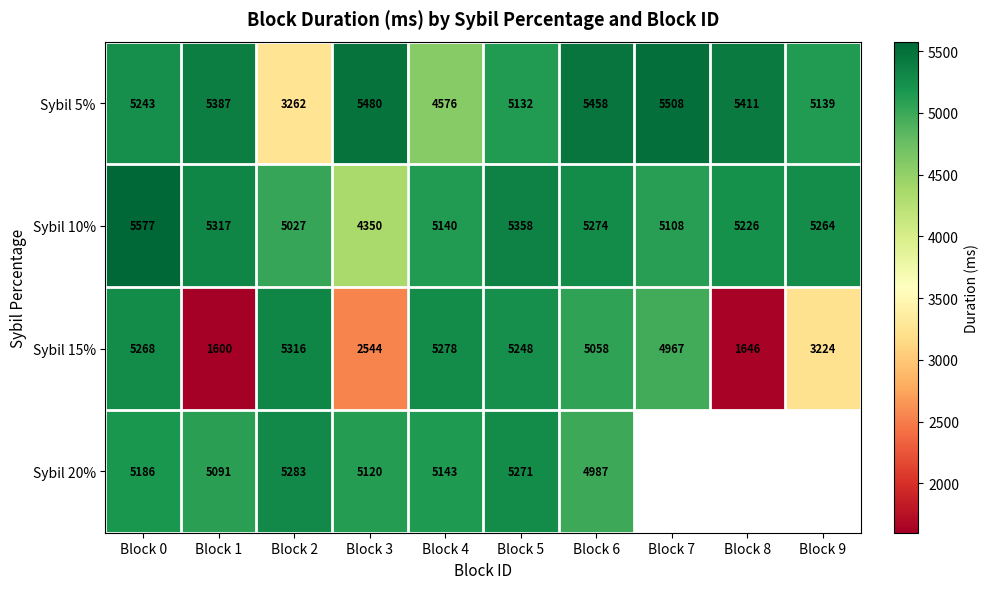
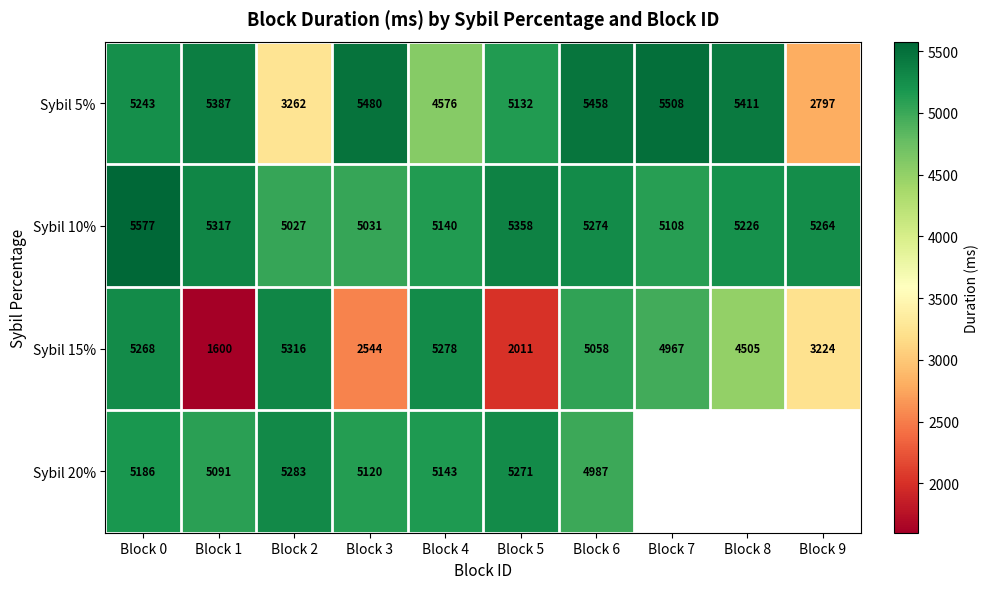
Sybil 5%, Block 9: 5139 -> 2797
Sybil 10%, Block 3: 4350 -> 5031
Sybil 15%, Block 5: 5248 -> 2011
Sybil 15%, Block 8: 1646 -> 4505
